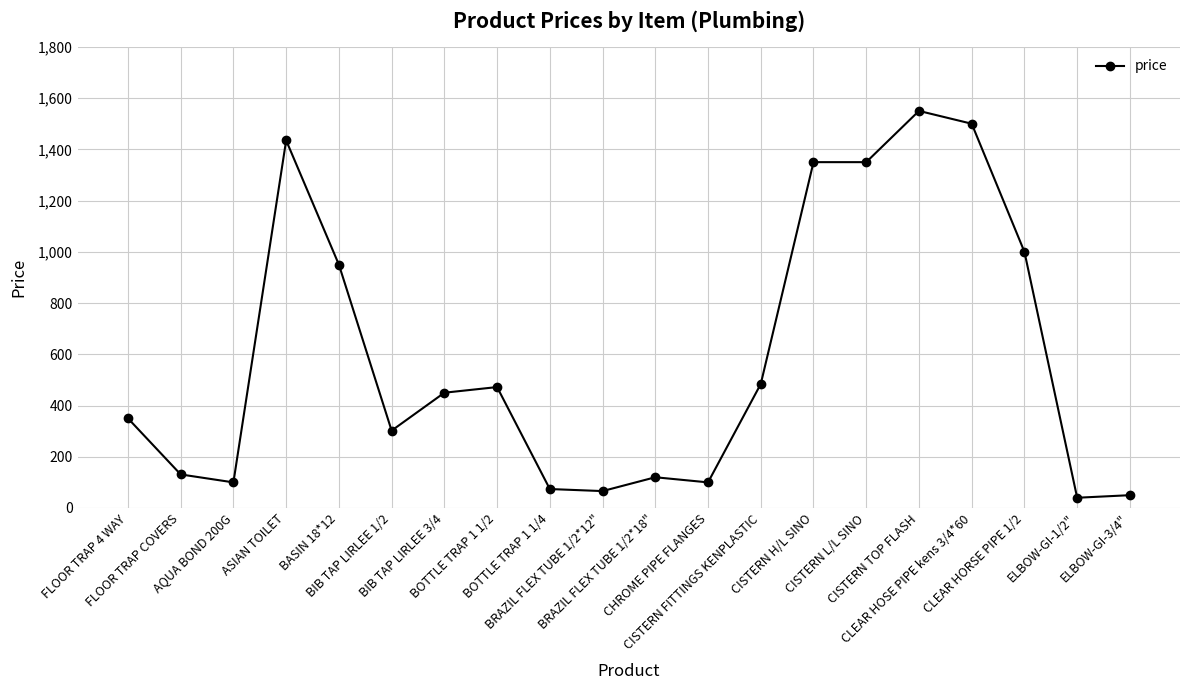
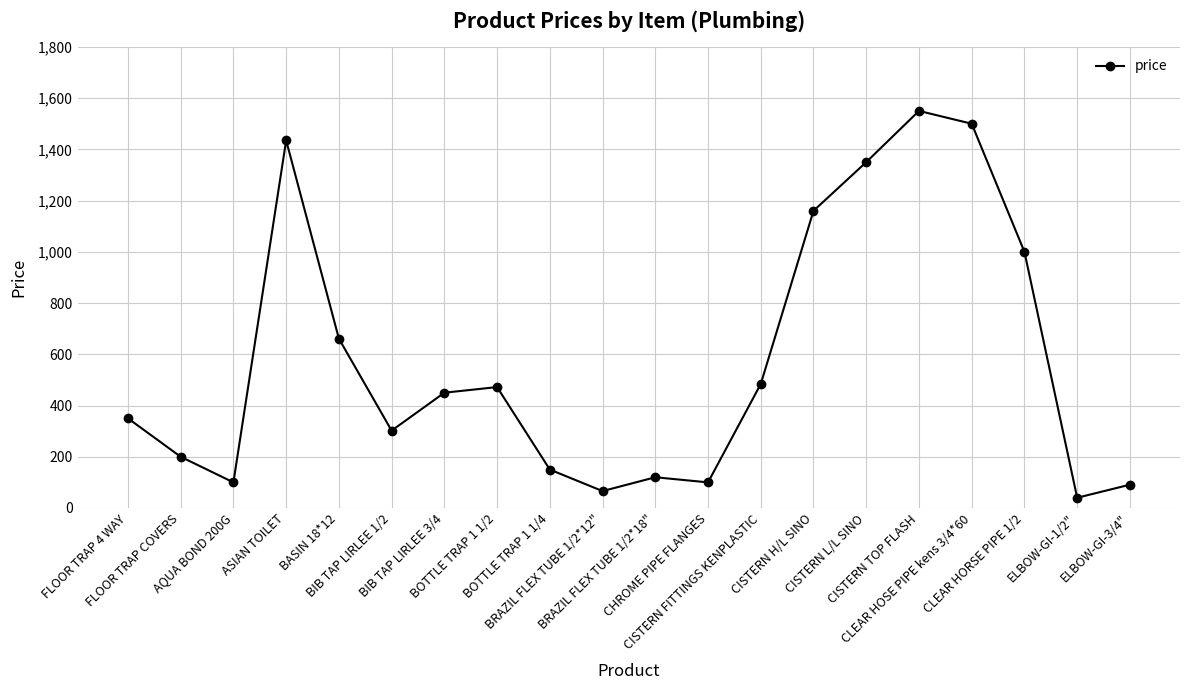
FLOOR TRAP COVERS: 130 -> 200
BASIN 18*12: 950 -> 660
BOTTLE TRAP 1 1/4: 70 -> 150
CISTERN H/L SINO: 1,350 -> 1,160
ELBOW-GI-3/4": 50 -> 90
